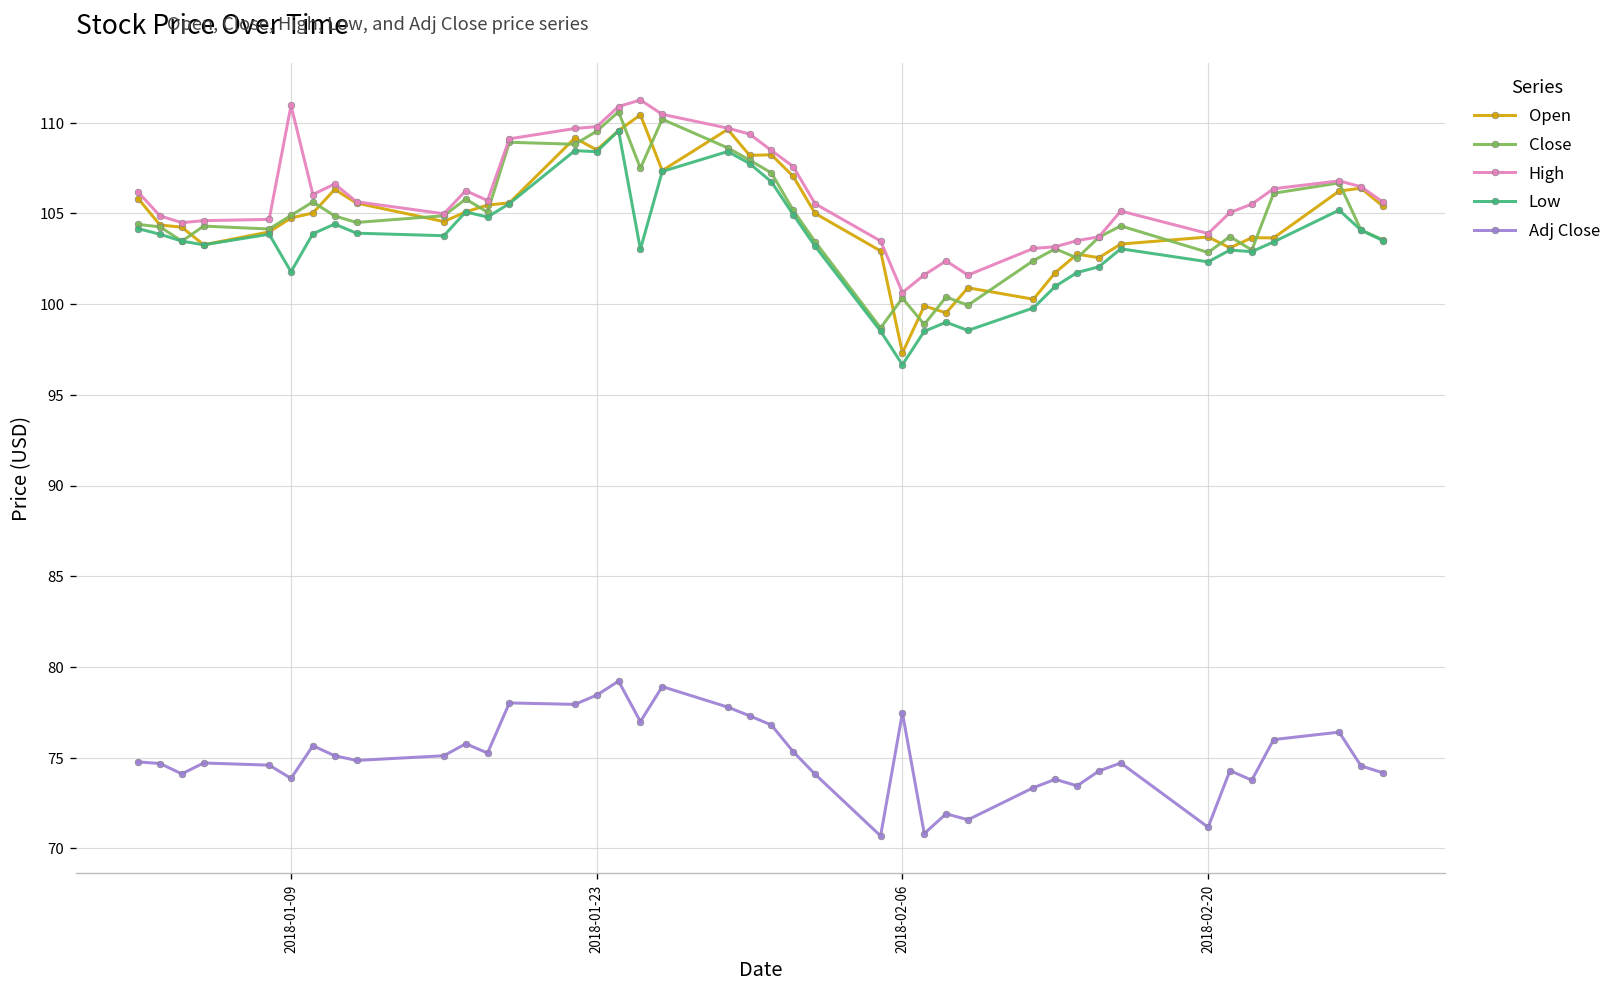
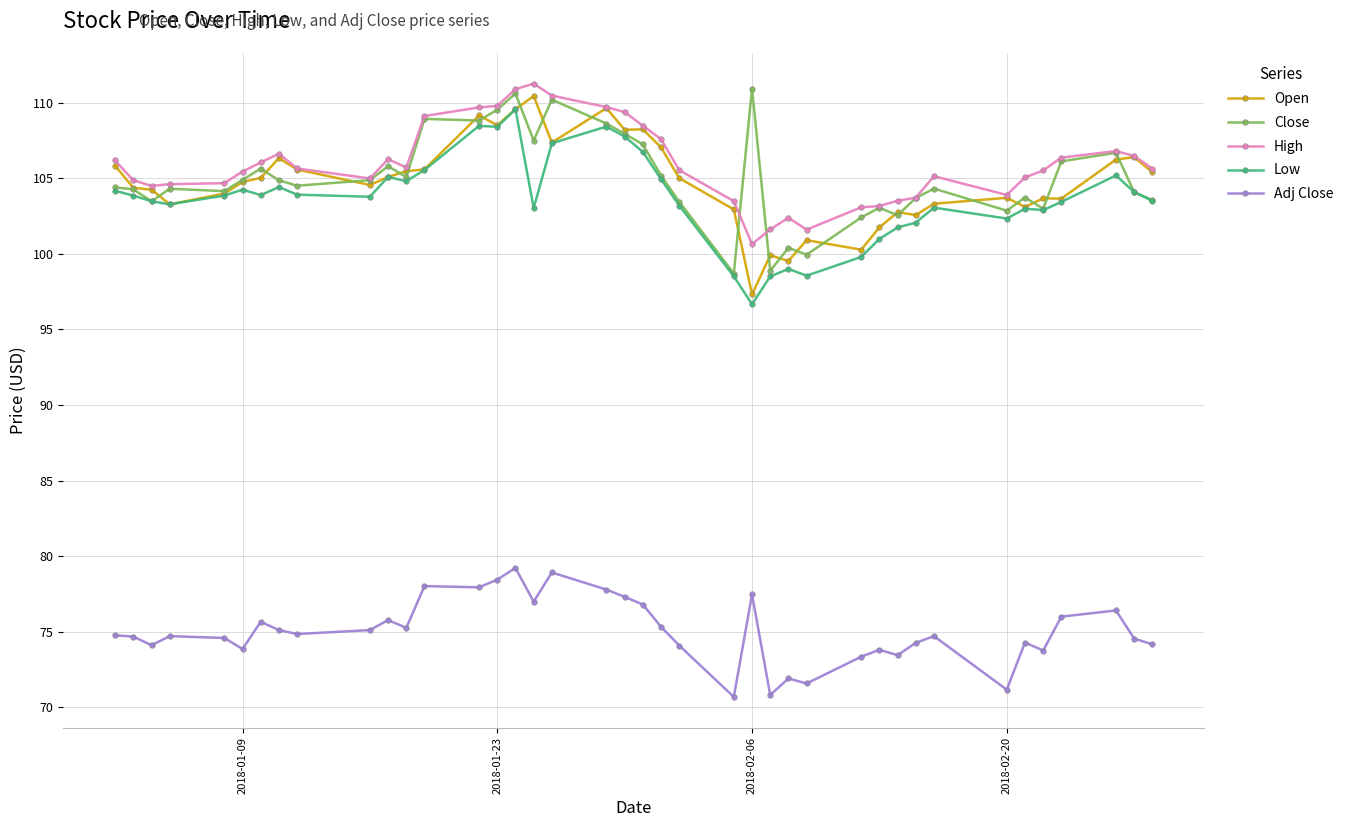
High, 2018-01-09: 111.0 -> 105.4
Low, 2018-01-09: 101.8 -> 104.2
Close, 2018-02-06: 100.3 -> 110.9
